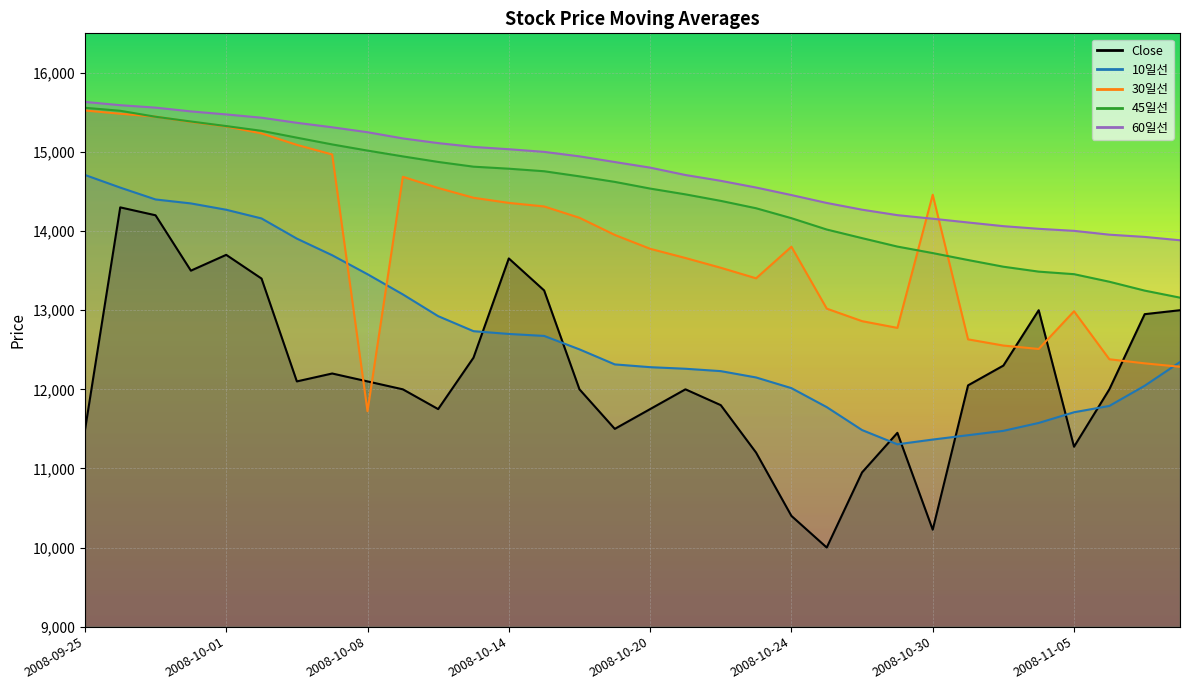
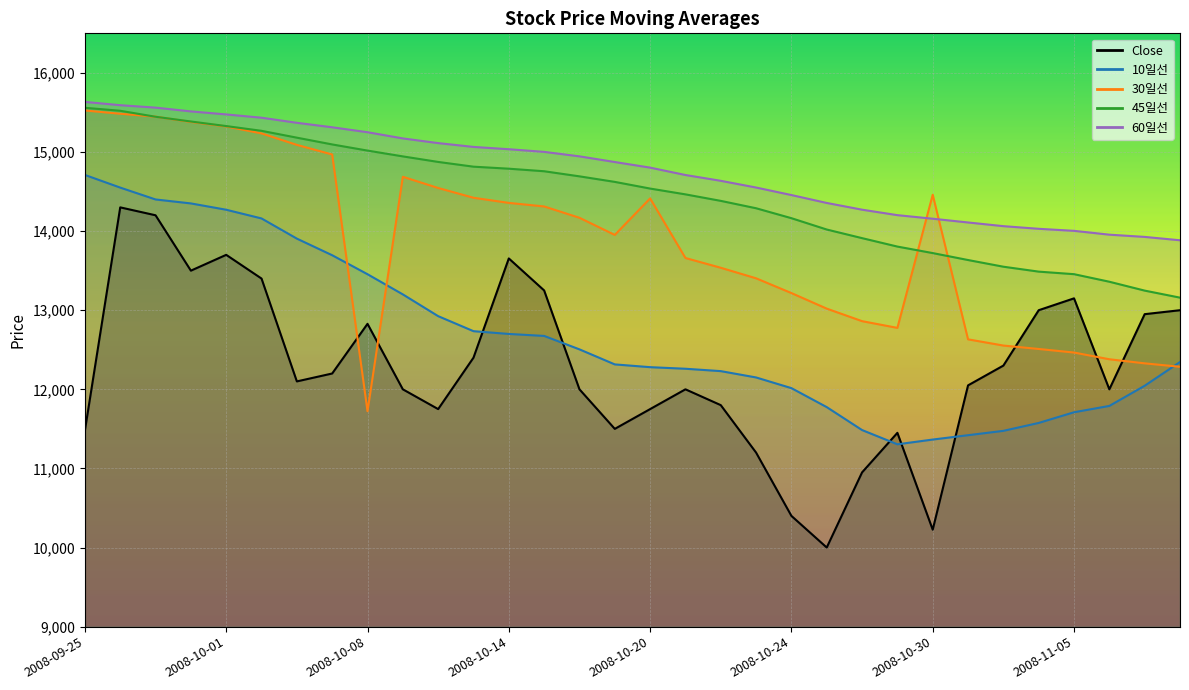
Close, 2008-10-08: 12,100 -> 12,800
30일선, 2008-10-20: 13,800 -> 14,400
30일선, 2008-10-24: 13,800 -> 13,200
Close, 2008-11-05: 11,300 -> 13,200
30일선, 2008-11-05: 13,000 -> 12,500
